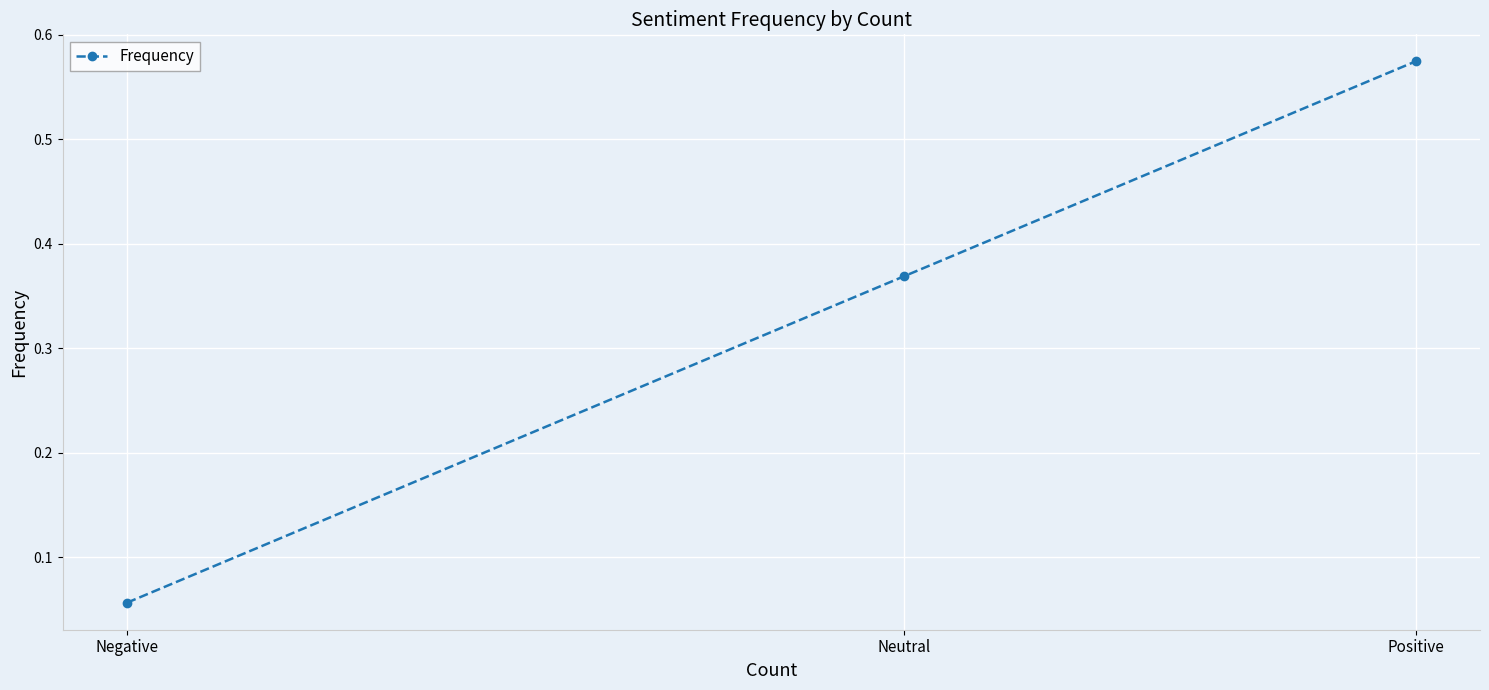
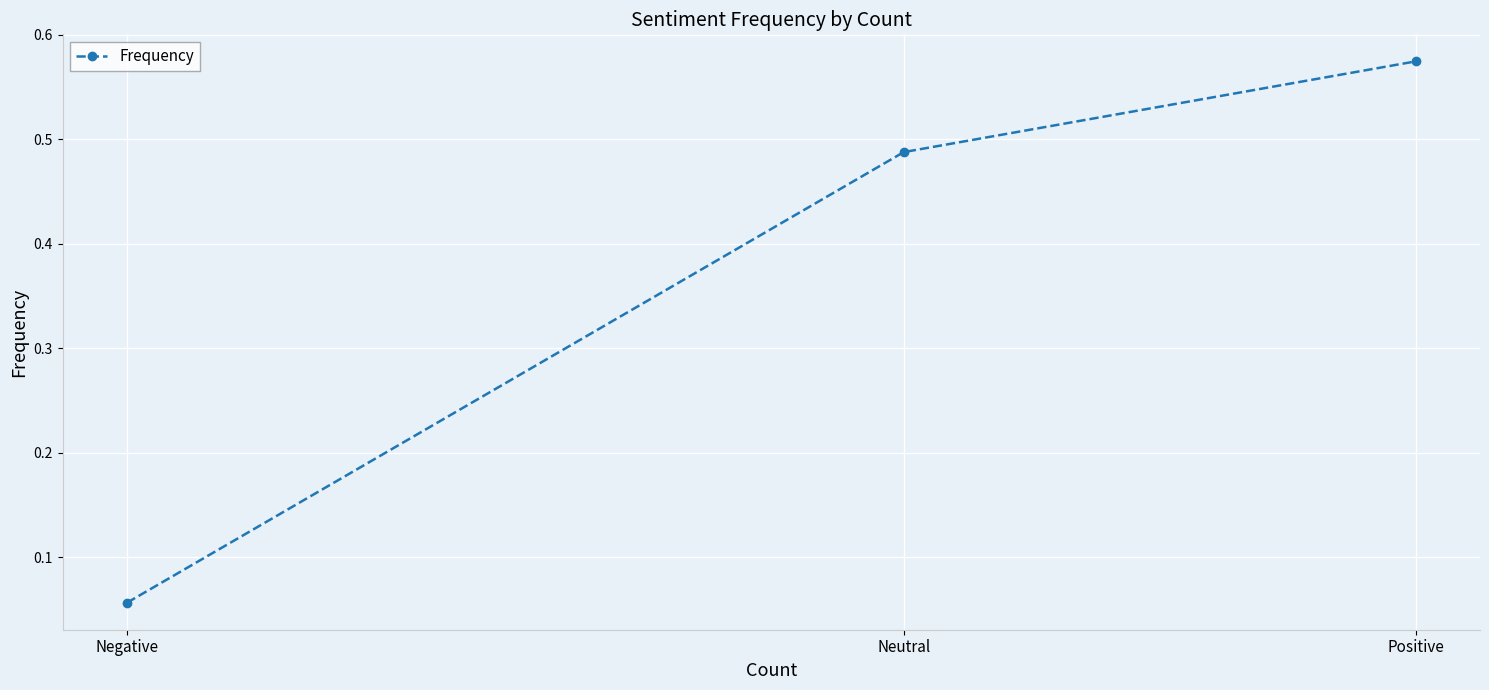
Neutral: 0.369 -> 0.488
